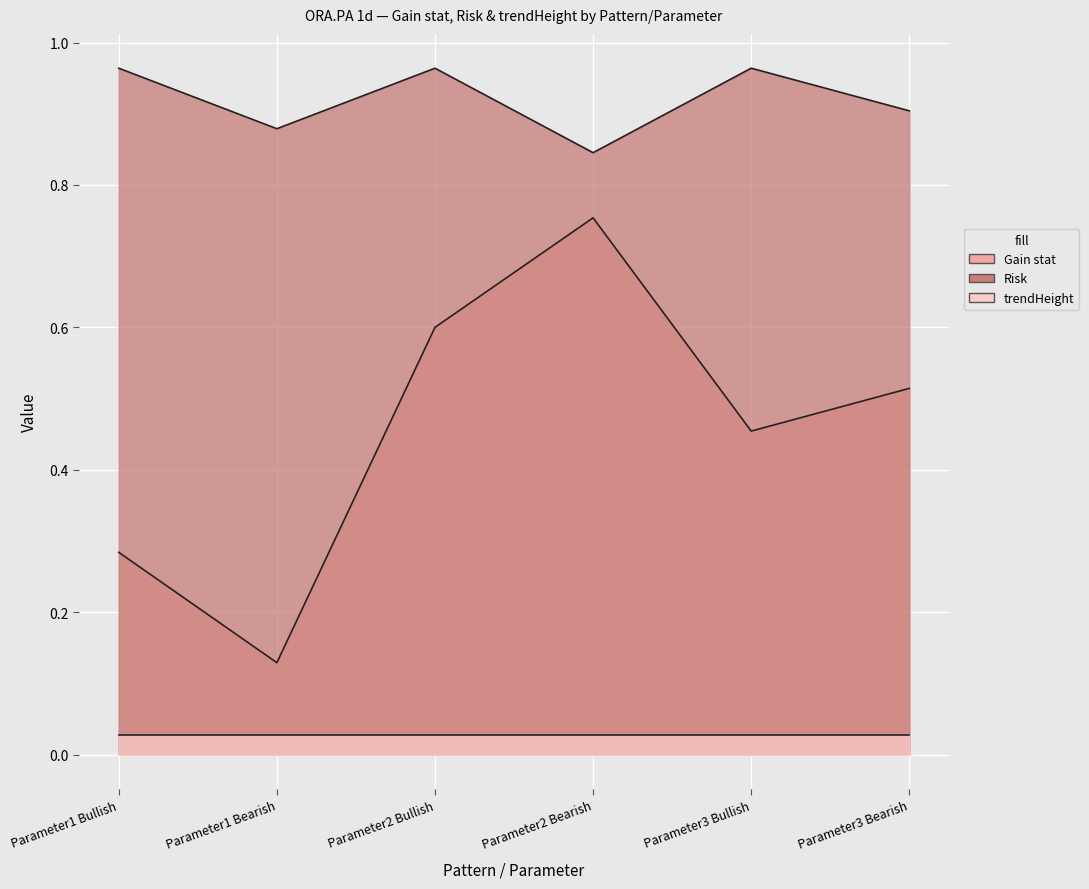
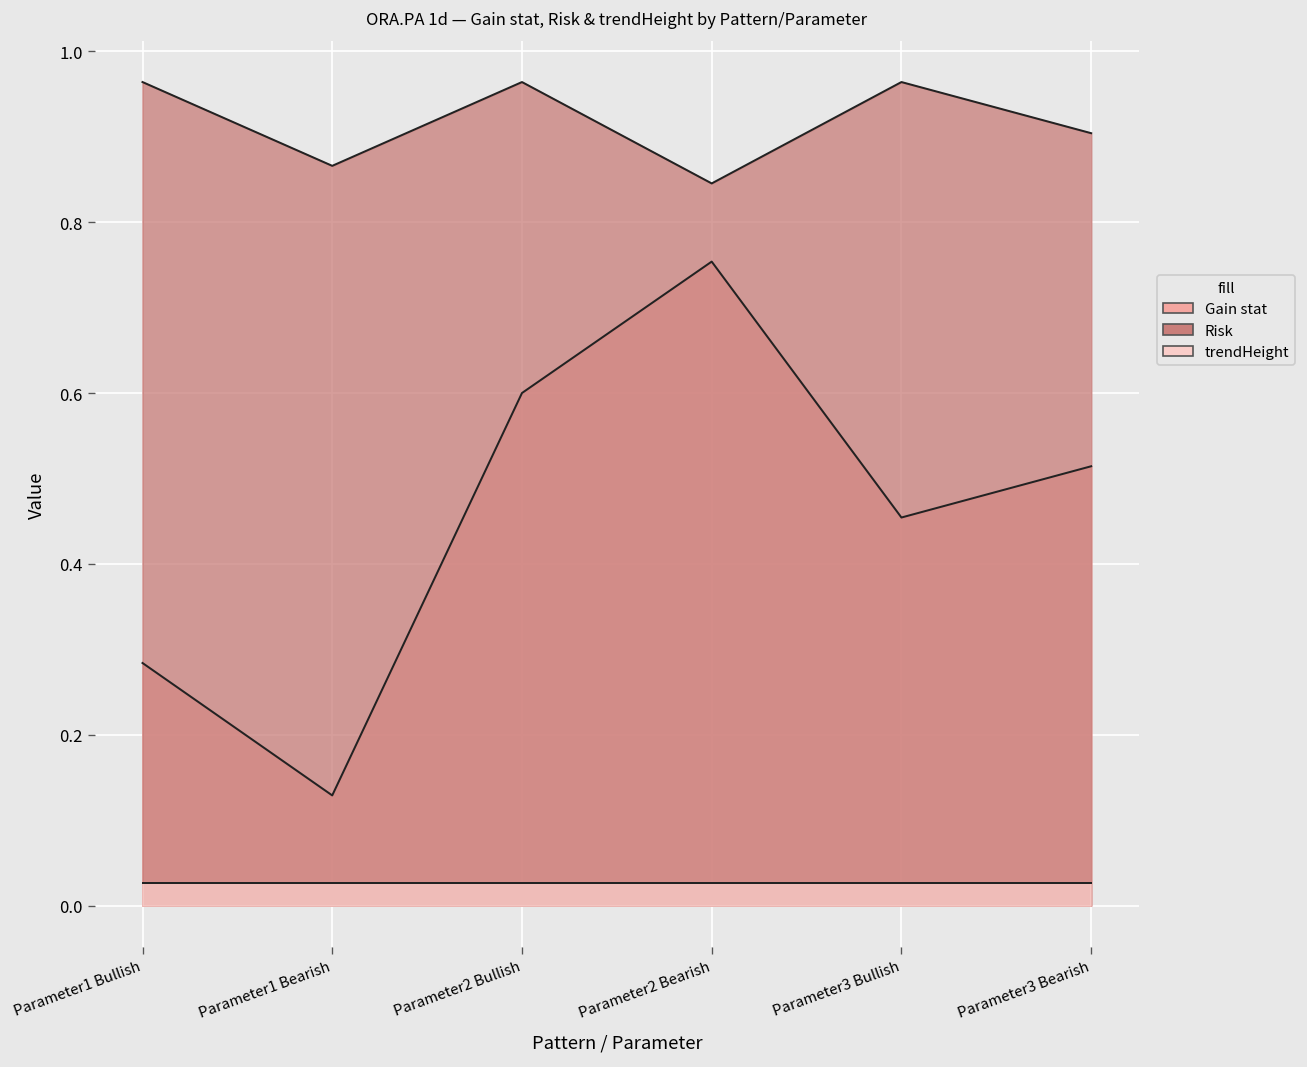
Risk, Parameter1 Bearish: 0.88 -> 0.87
